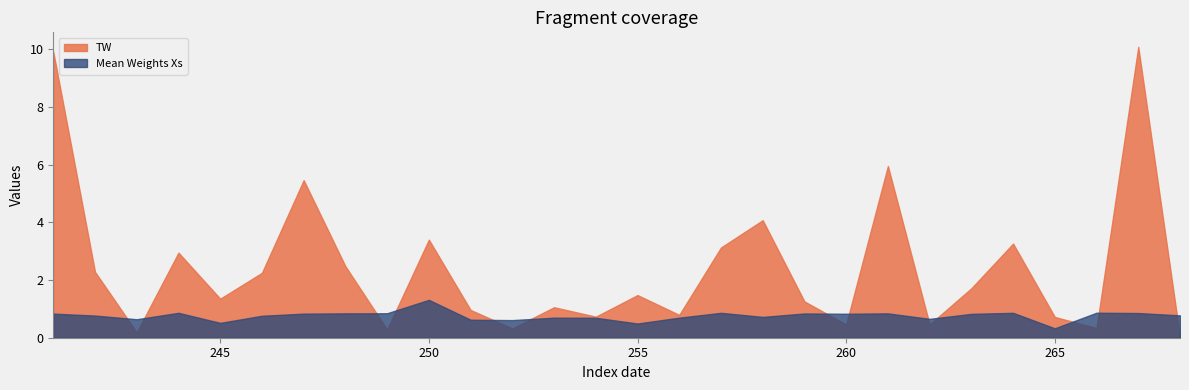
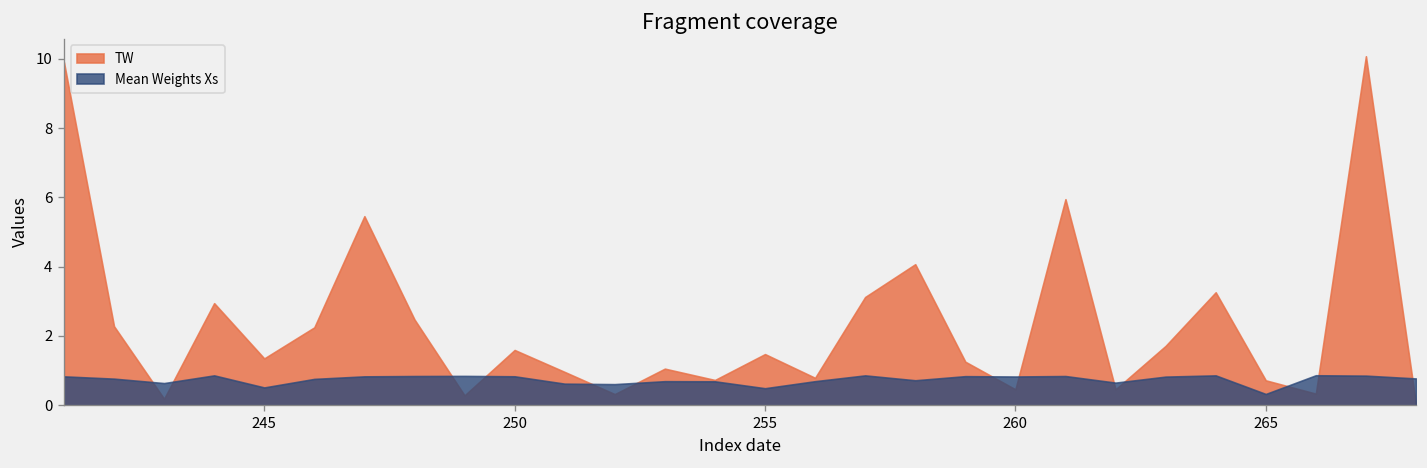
TW, 250: 3.4 -> 1.6
Mean Weights Xs, 250: 1.3 -> 0.8
